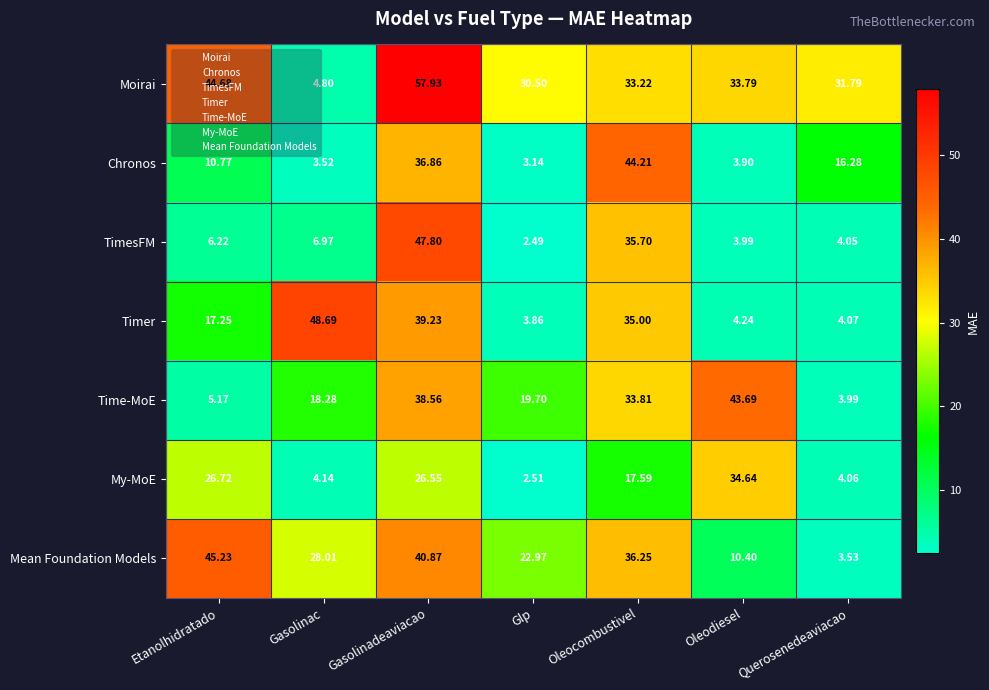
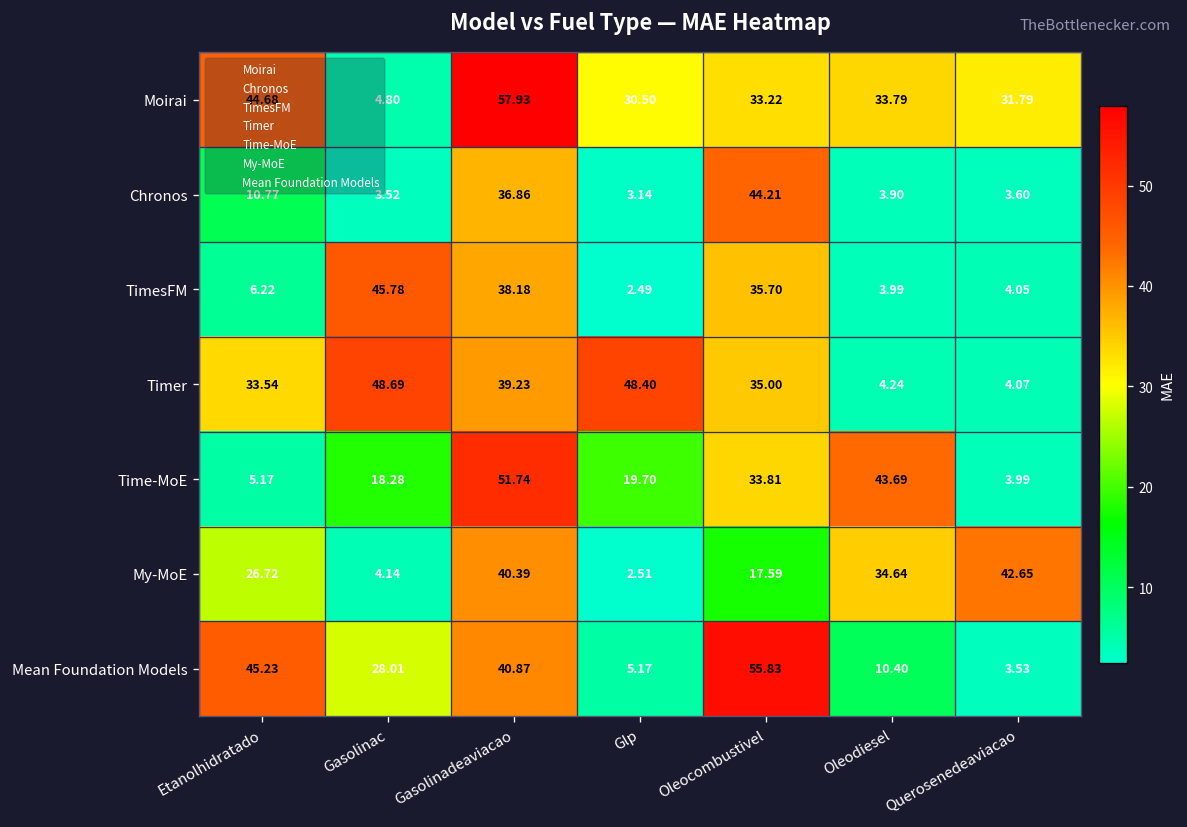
Chronos, Querosenedeaviacao: 16.28 -> 3.60
TimesFM, Gasolinac: 6.97 -> 45.78
TimesFM, Gasolinadeaviacao: 47.80 -> 38.18
Timer, Etanolhidratado: 17.25 -> 33.54
Timer, Glp: 3.86 -> 48.40
Time-MoE, Gasolinadeaviacao: 38.56 -> 51.74
My-MoE, Gasolinadeaviacao: 26.55 -> 40.39
My-MoE, Querosenedeaviacao: 4.06 -> 42.65
Mean Foundation Models, Glp: 22.97 -> 5.17
Mean Foundation Models, Oleocombustivel: 36.25 -> 55.83
